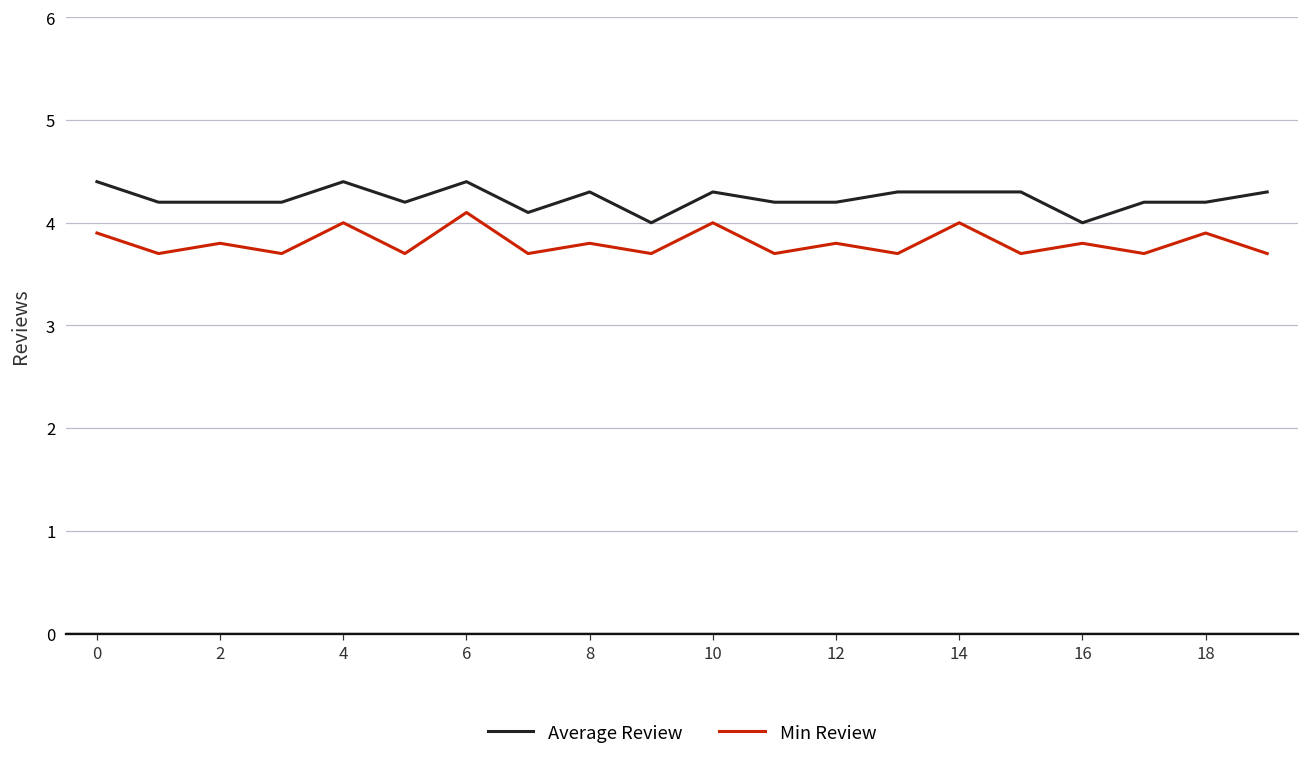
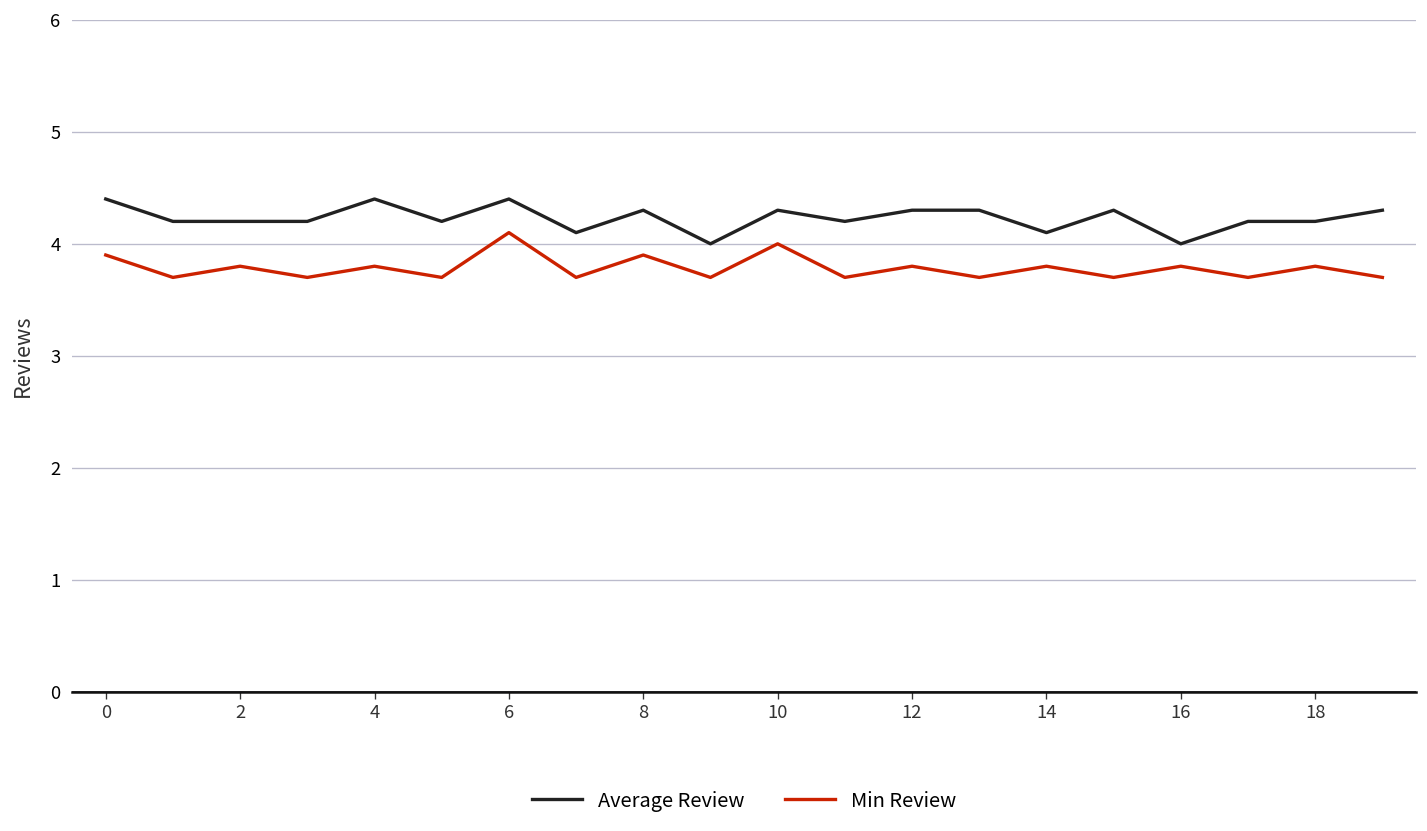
Min Review, 4: 4.0 -> 3.8
Min Review, 8: 3.8 -> 3.9
Average Review, 12: 4.2 -> 4.3
Average Review, 14: 4.3 -> 4.1
Min Review, 14: 4.0 -> 3.8
Min Review, 18: 3.9 -> 3.8
